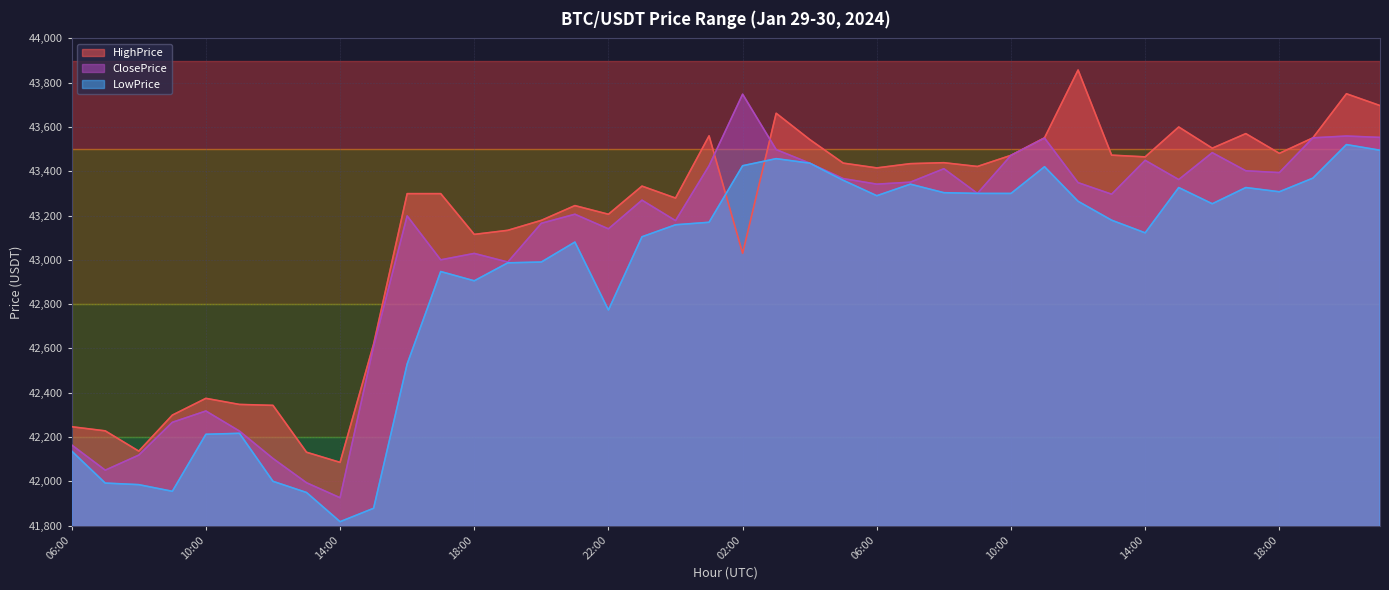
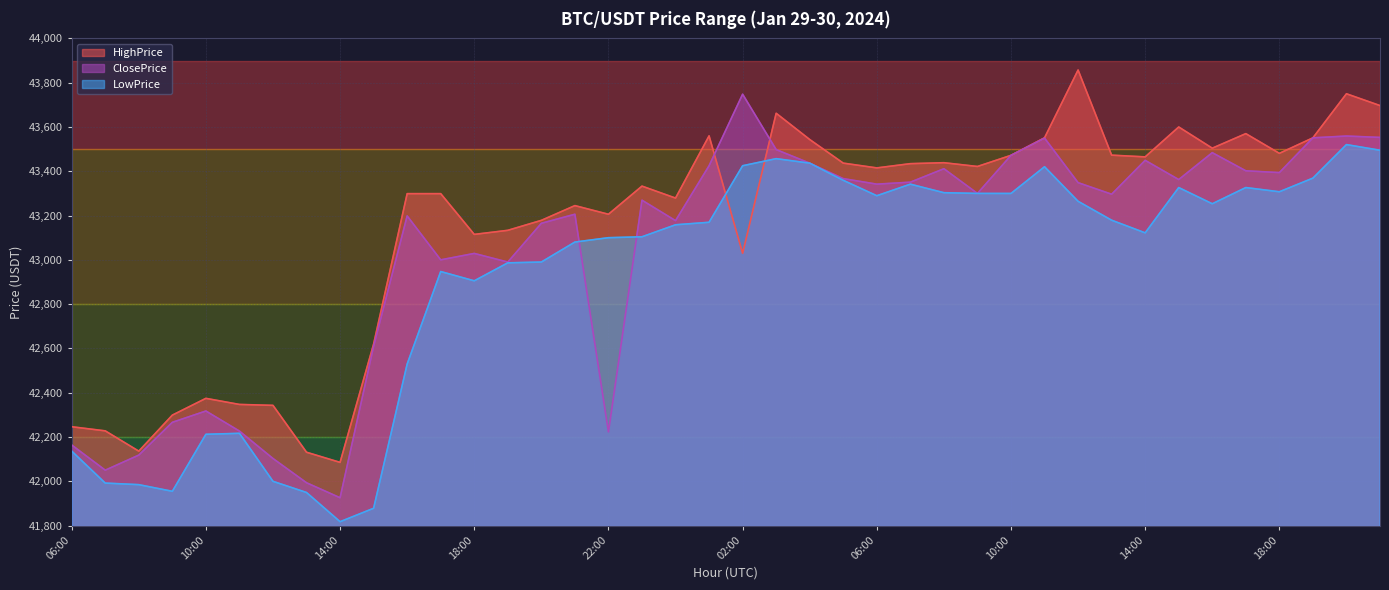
ClosePrice, 22:00: 43,140 -> 42,220
LowPrice, 22:00: 42,770 -> 43,100
